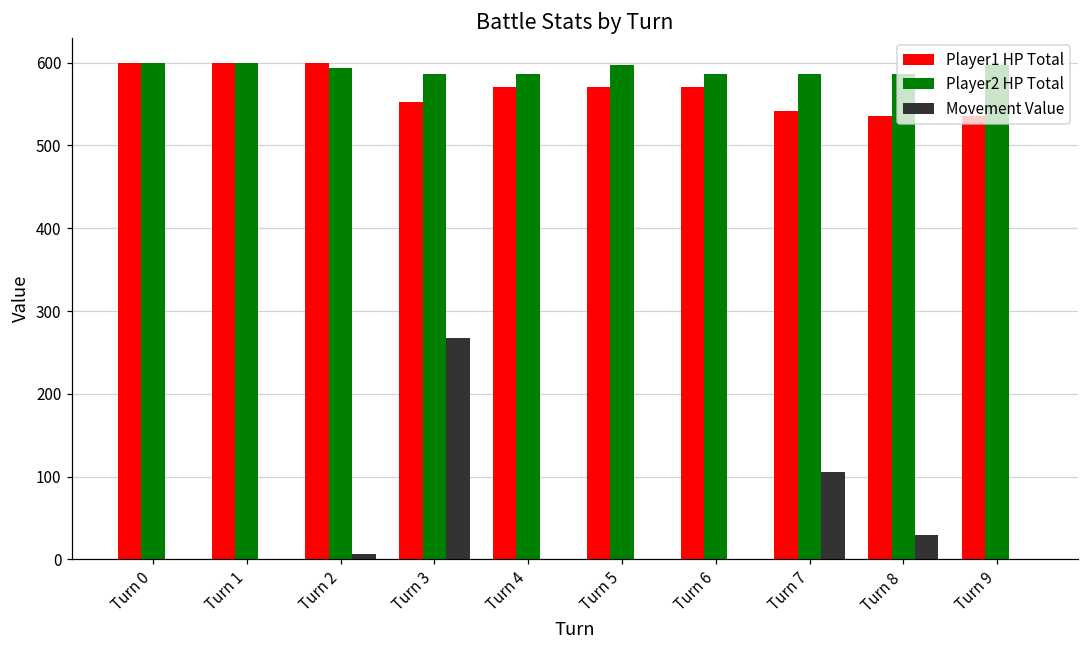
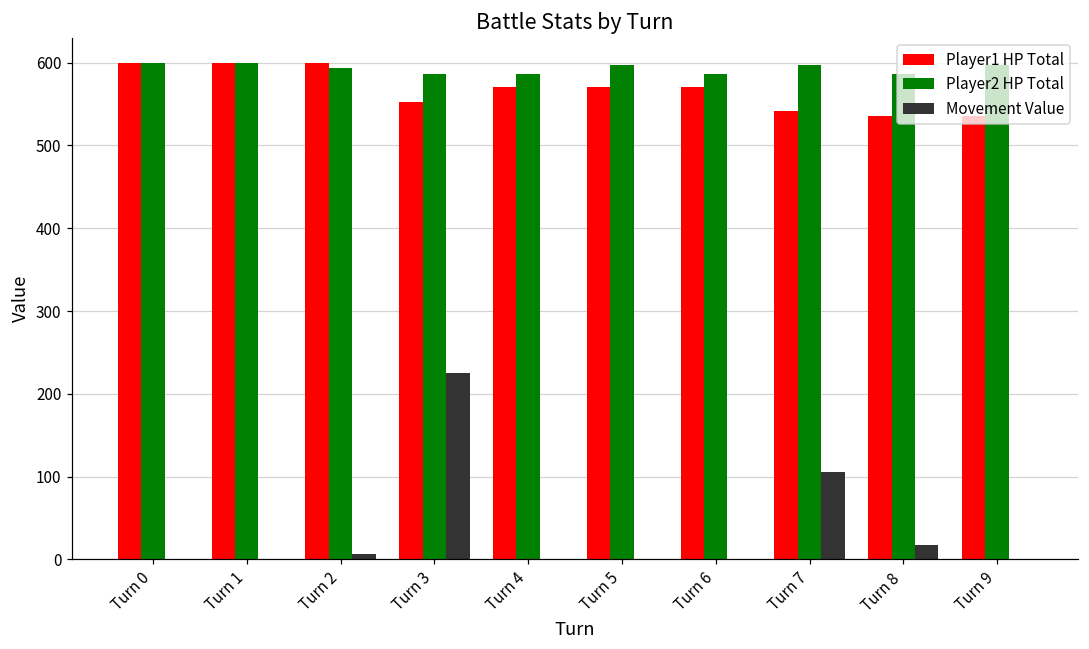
Movement Value, Turn 3: 270 -> 230
Player2 HP Total, Turn 7: 590 -> 600
Movement Value, Turn 8: 30 -> 20
